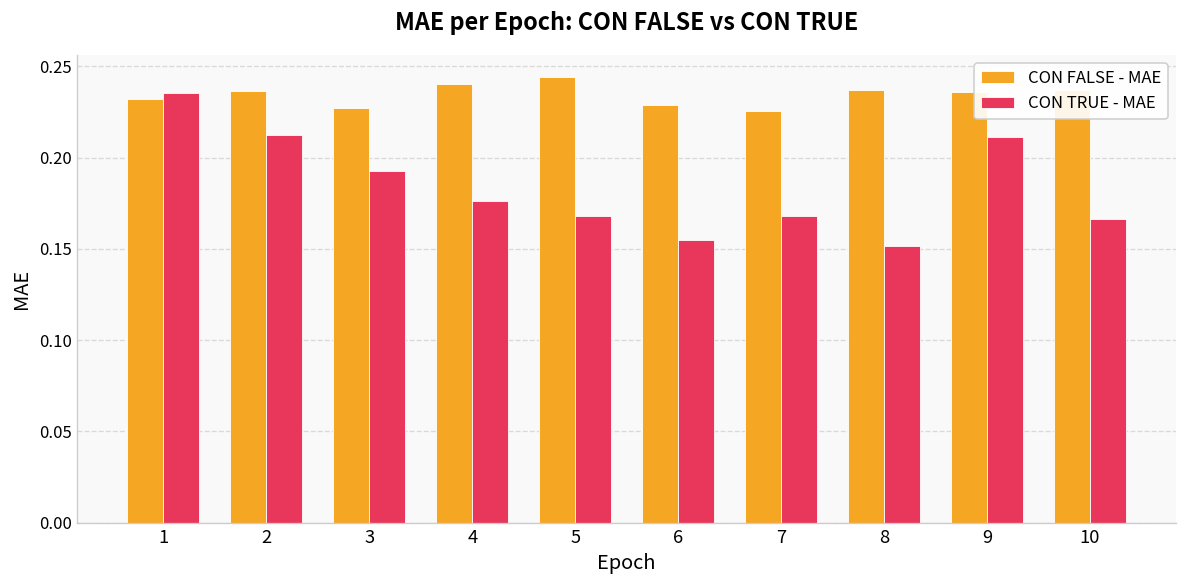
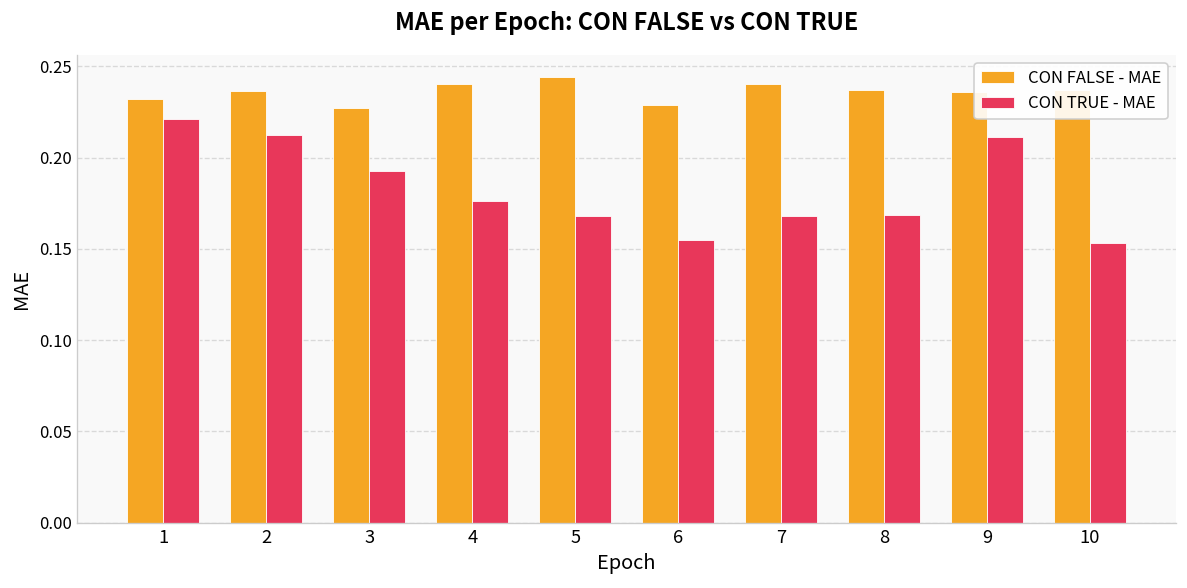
CON TRUE - MAE, 1: 0.236 -> 0.221
CON FALSE - MAE, 7: 0.226 -> 0.240
CON TRUE - MAE, 8: 0.151 -> 0.169
CON TRUE - MAE, 10: 0.166 -> 0.153
